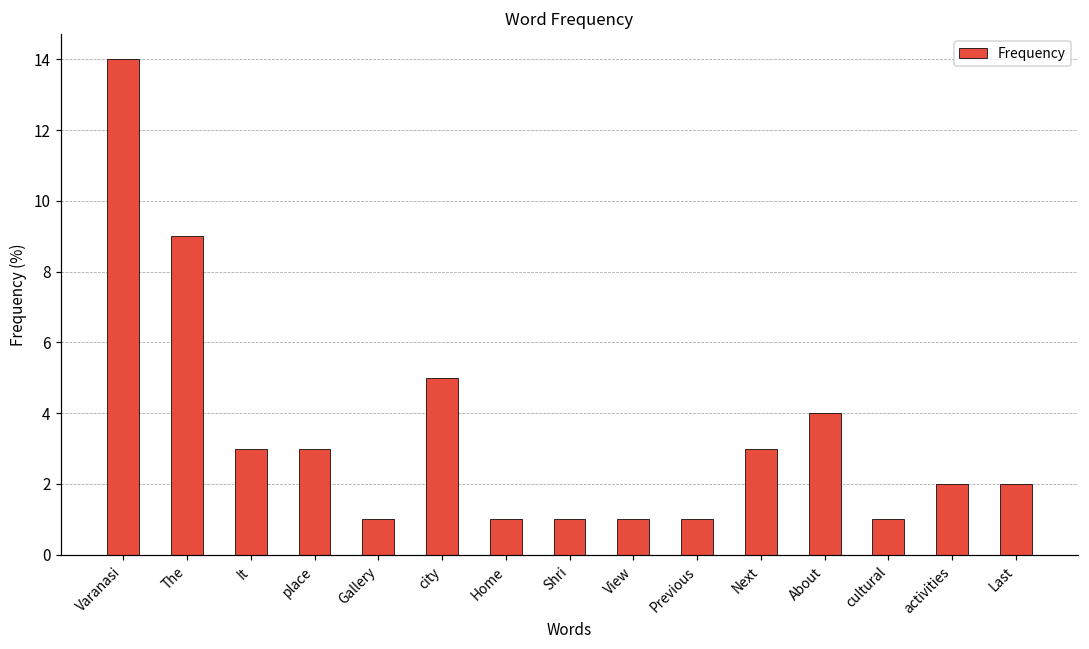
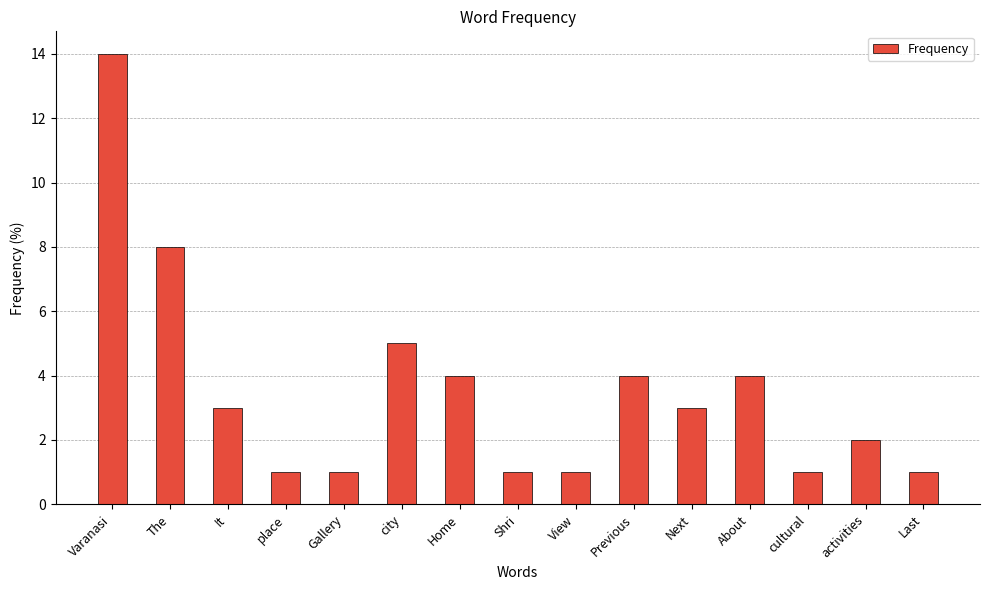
The: 9 -> 8
place: 3 -> 1
Home: 1 -> 4
Previous: 1 -> 4
Last: 2 -> 1
